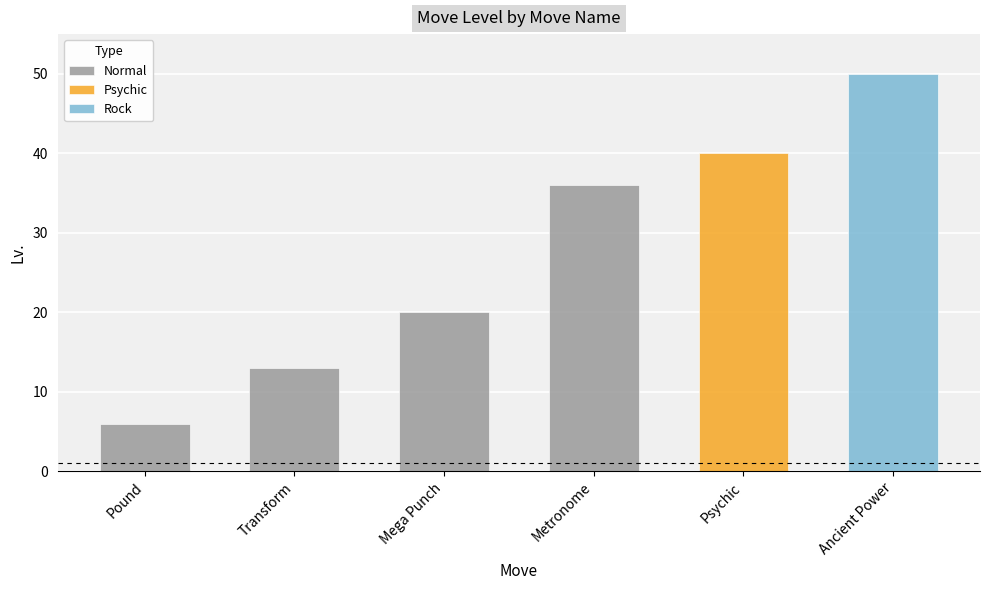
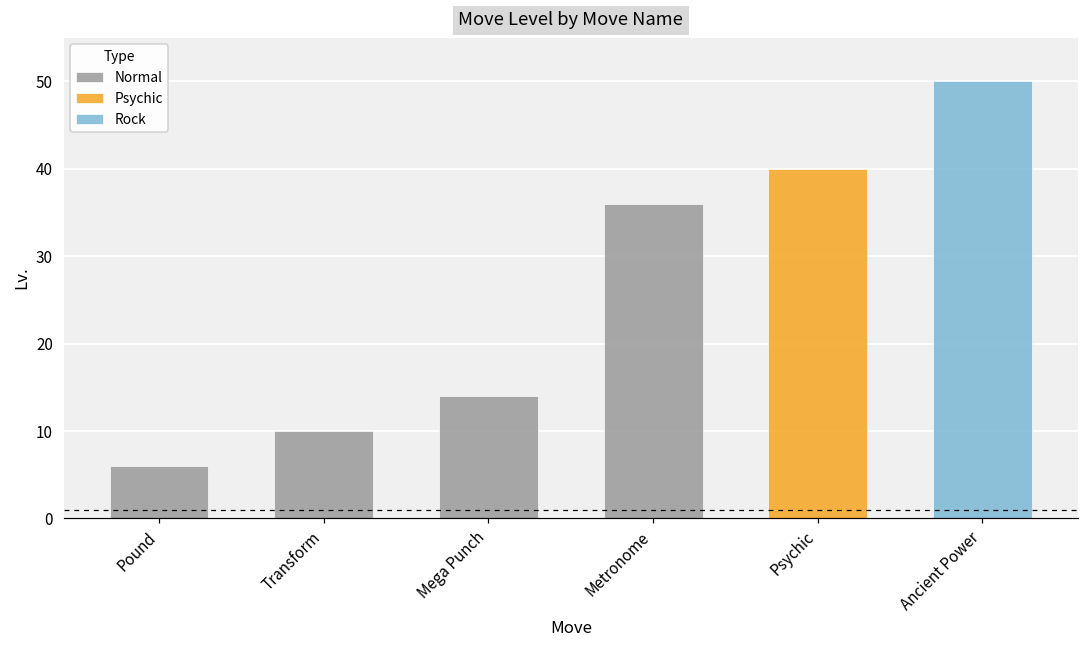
Transform: 13 -> 10
Mega Punch: 20 -> 14
